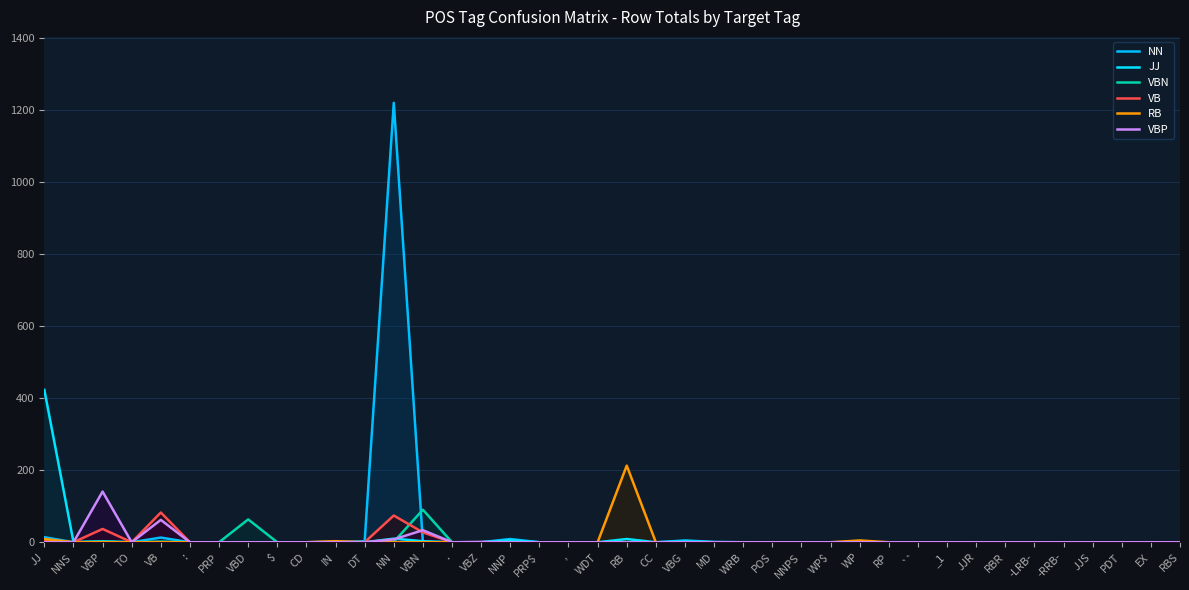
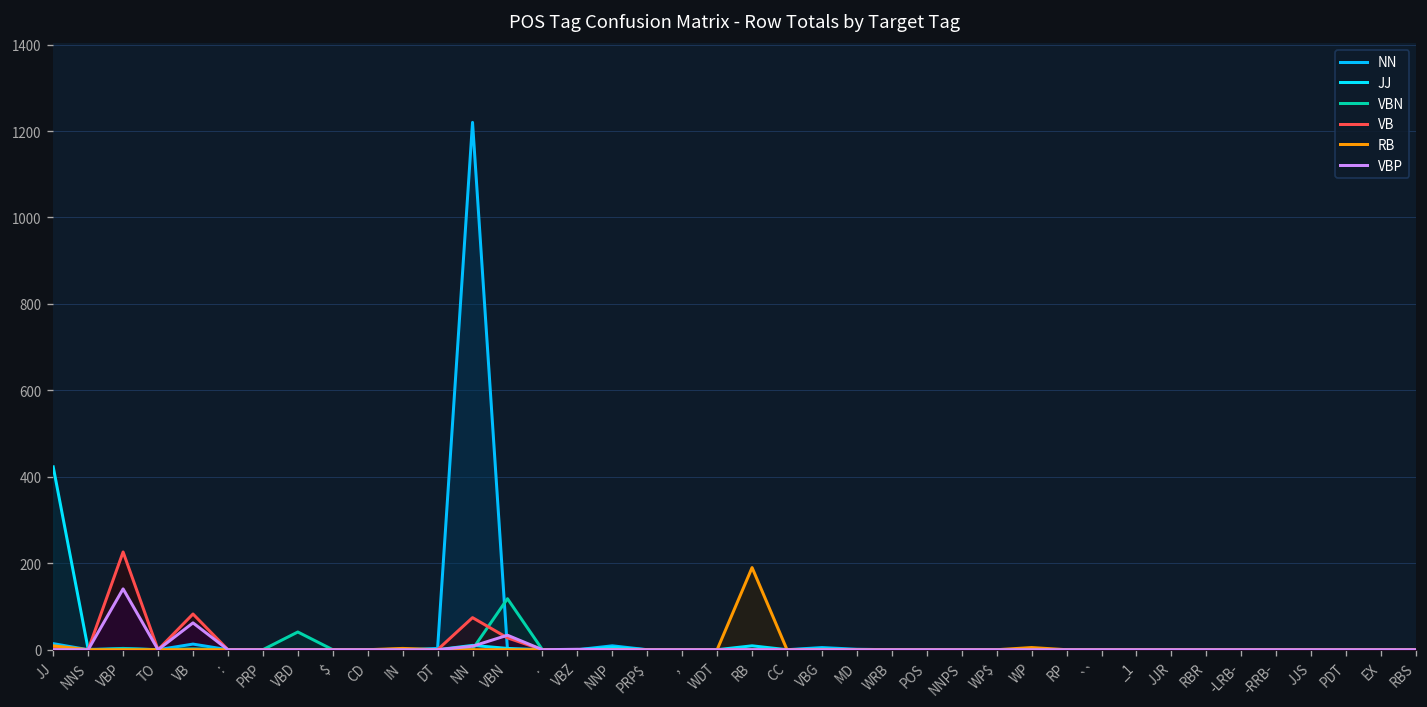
VB, VBP: 40 -> 230
VBN, VBD: 60 -> 40
VBN, VBN: 90 -> 120
RB, RB: 210 -> 190
